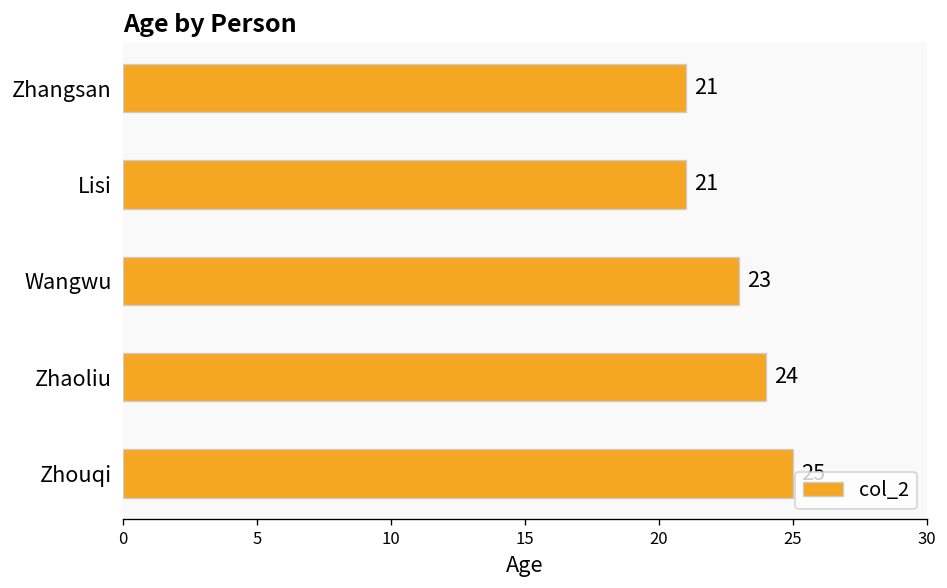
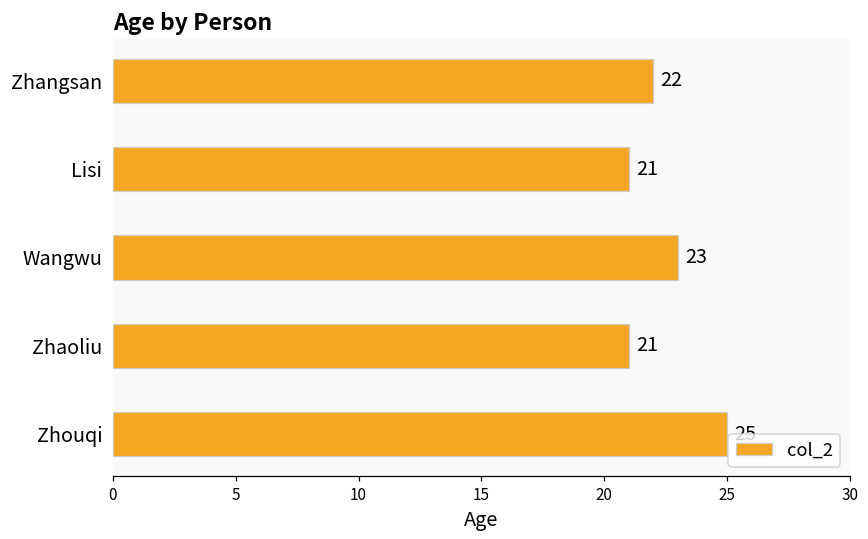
Zhangsan: 21 -> 22
Zhaoliu: 24 -> 21
